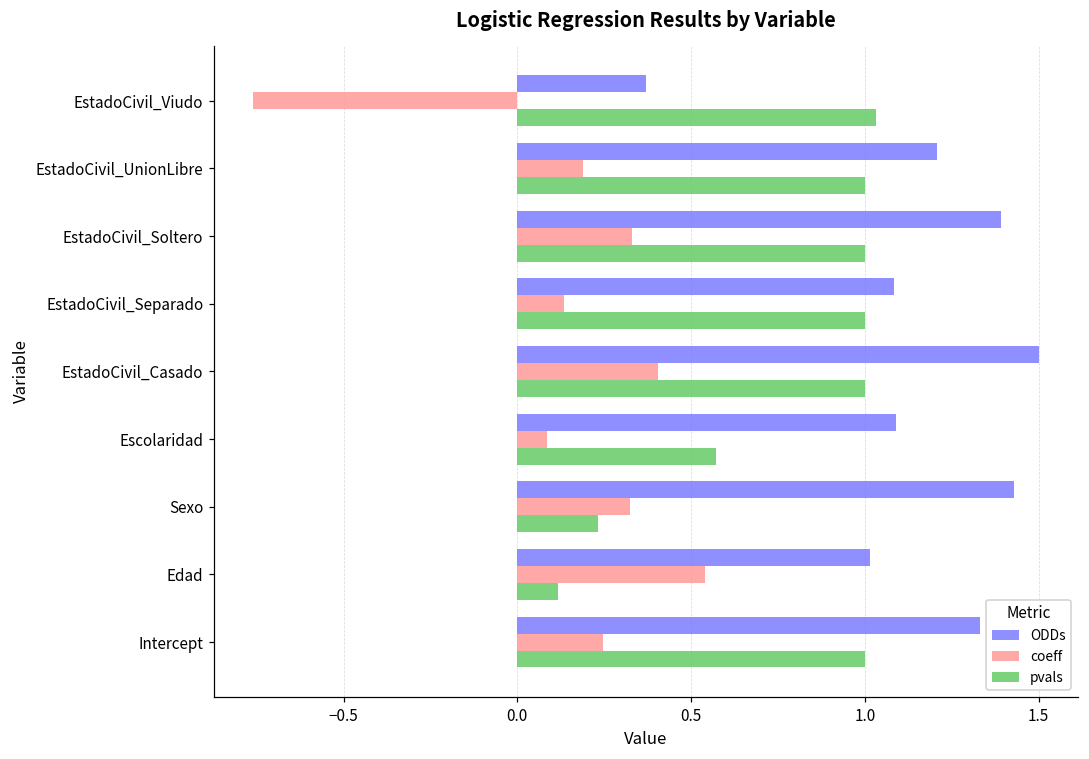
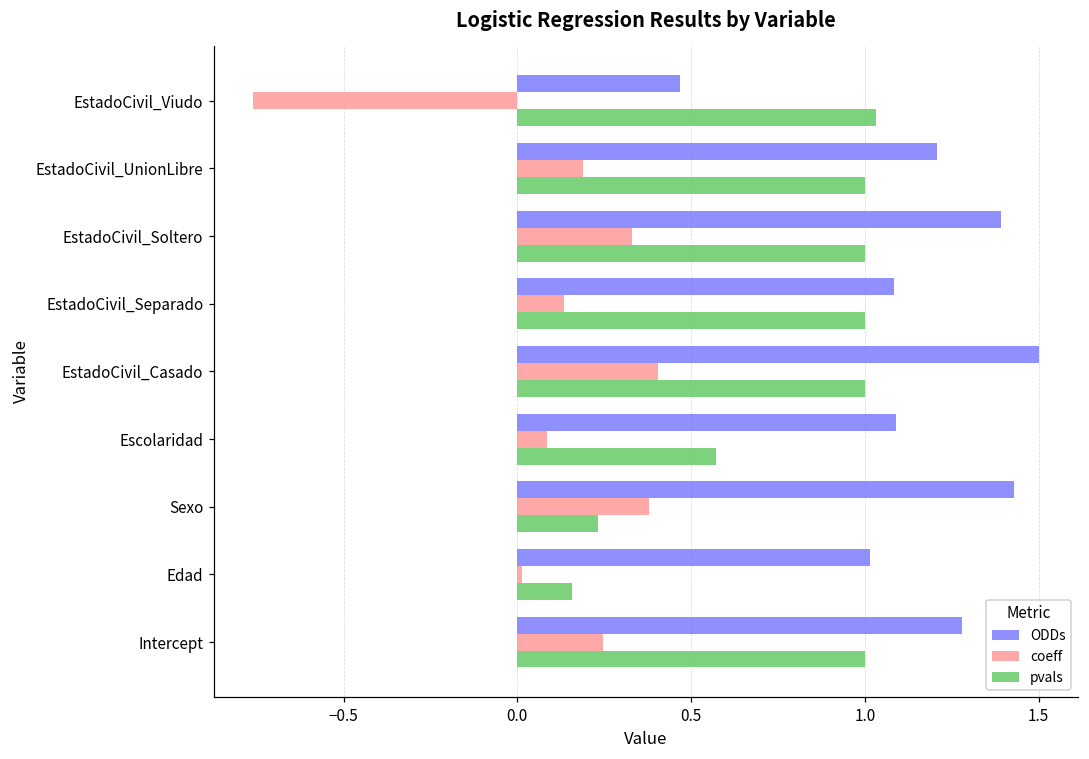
ODDs, EstadoCivil_Viudo: 0.37 -> 0.47
coeff, Sexo: 0.32 -> 0.38
coeff, Edad: 0.54 -> 0.01
pvals, Edad: 0.12 -> 0.16
ODDs, Intercept: 1.33 -> 1.28
